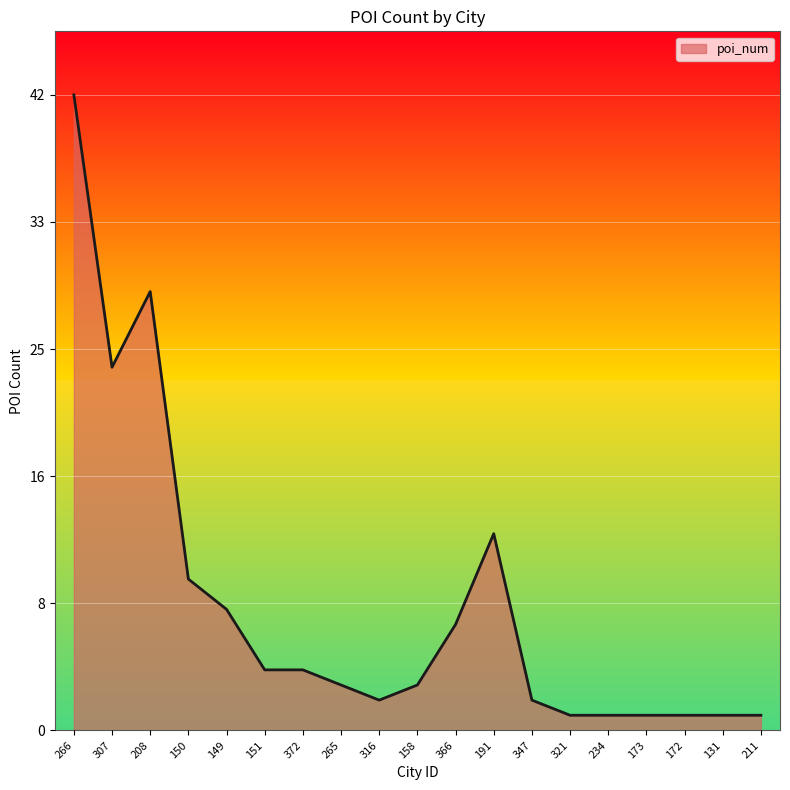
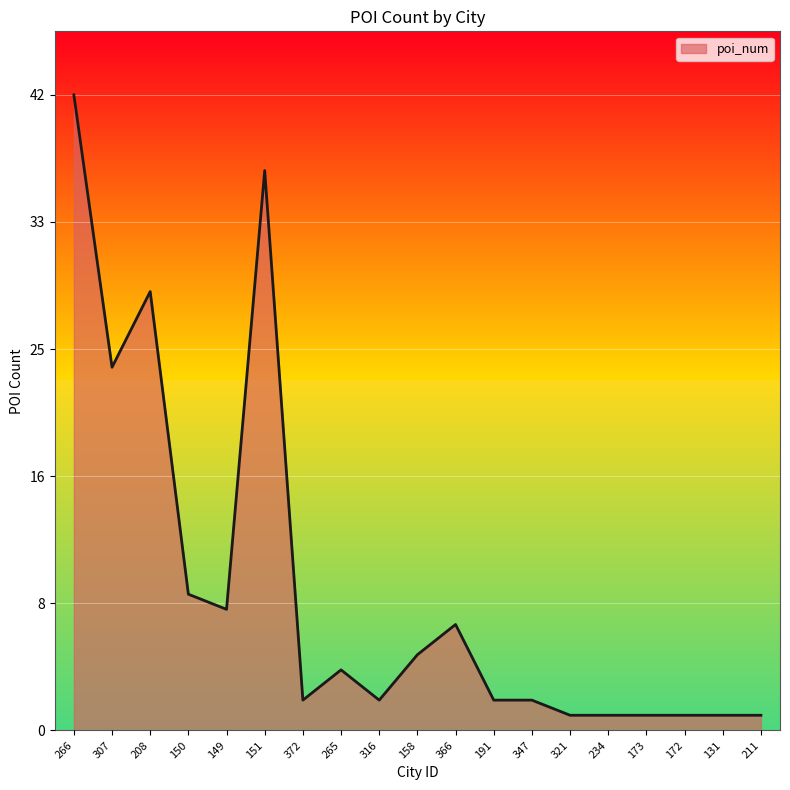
150: 10 -> 9
151: 4 -> 37
372: 4 -> 2
265: 3 -> 4
158: 3 -> 5
191: 13 -> 2
